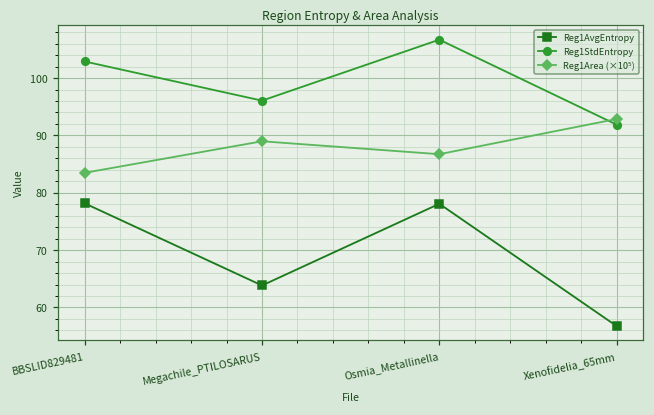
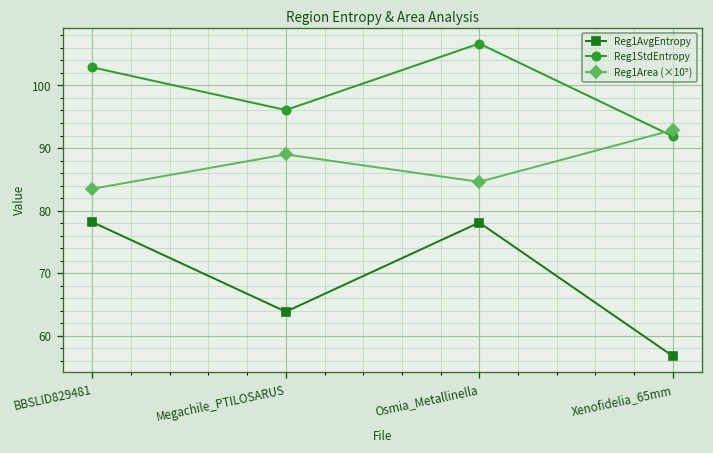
Reg1Area (×10⁵), Osmia_Metallinella: 87 -> 85
